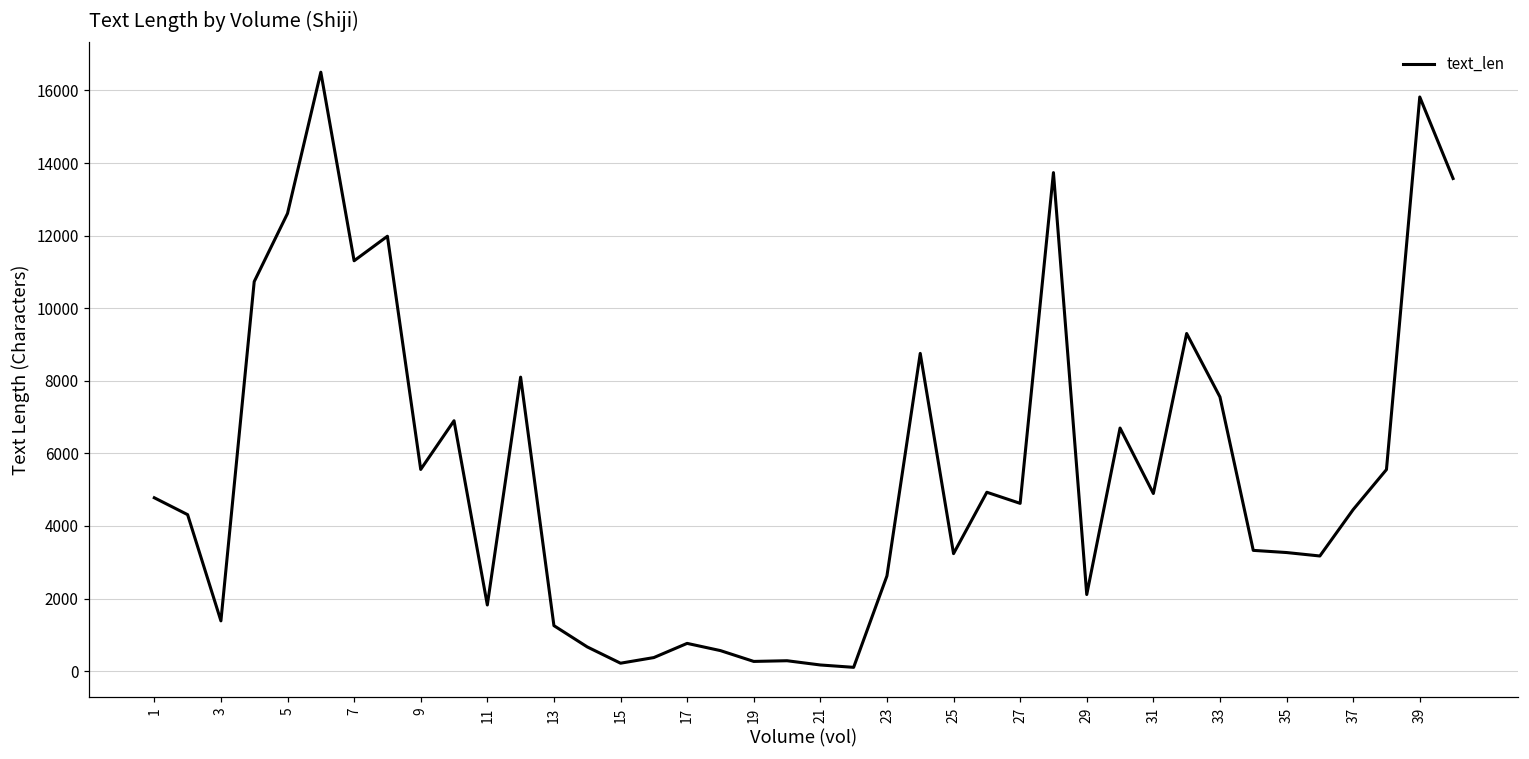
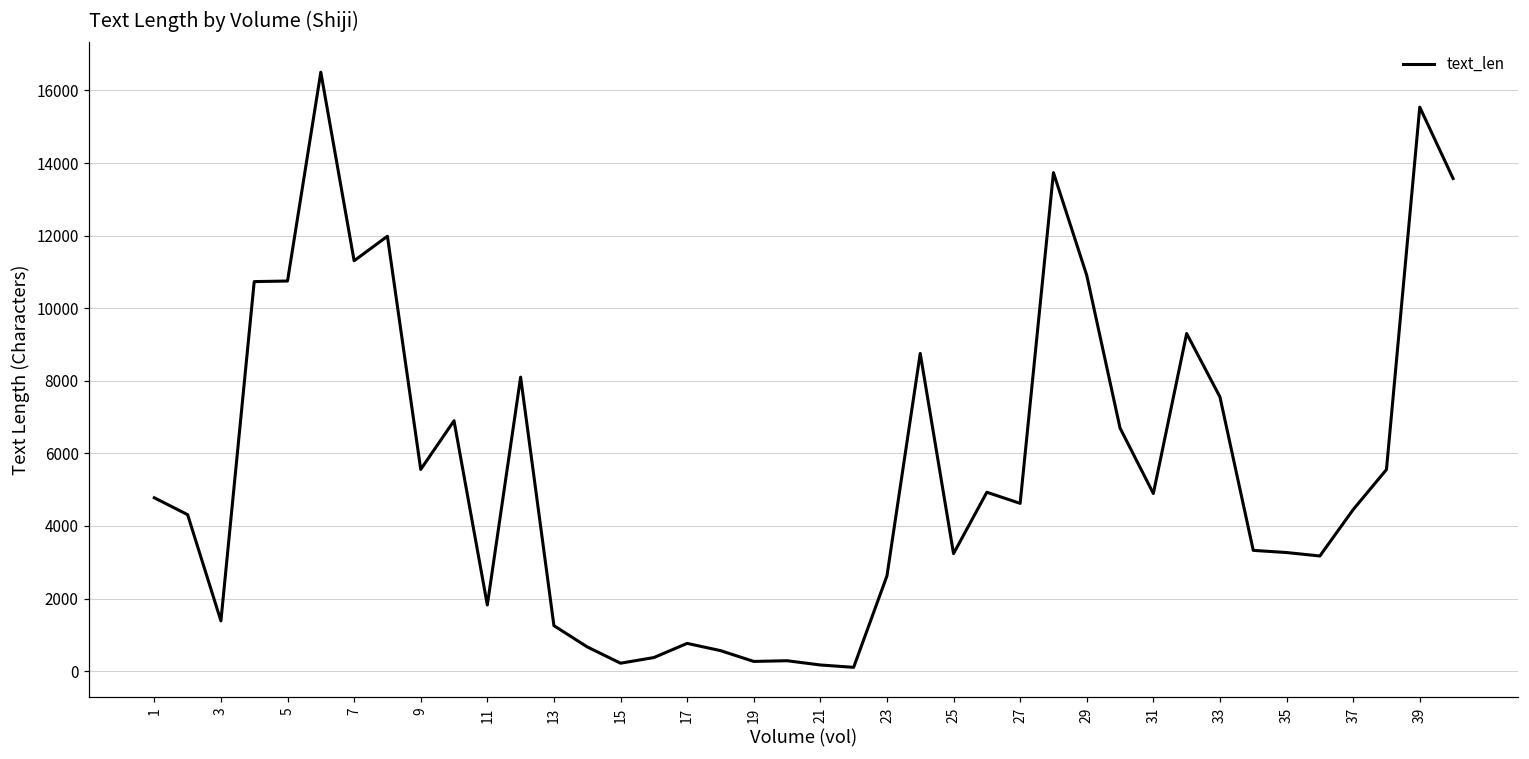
5: 12600 -> 10700
29: 2100 -> 10900
39: 15800 -> 15500
